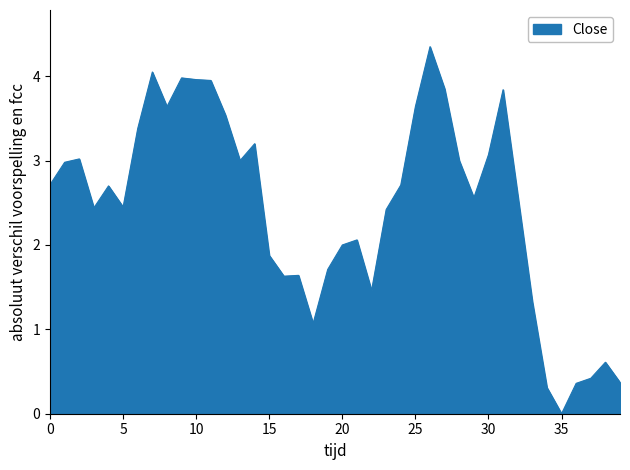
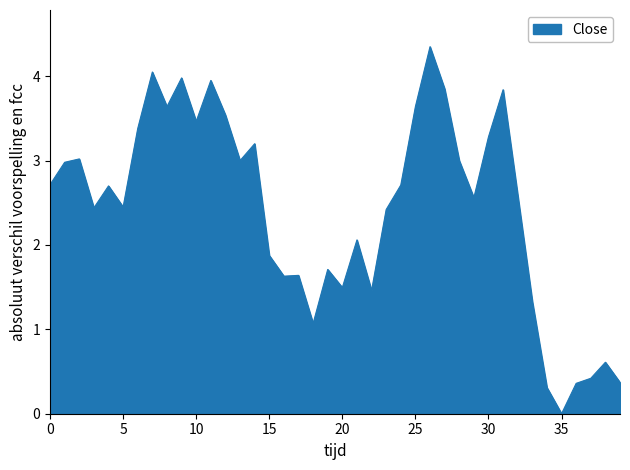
10: 4.0 -> 3.5
20: 2.0 -> 1.5
30: 3.1 -> 3.3
